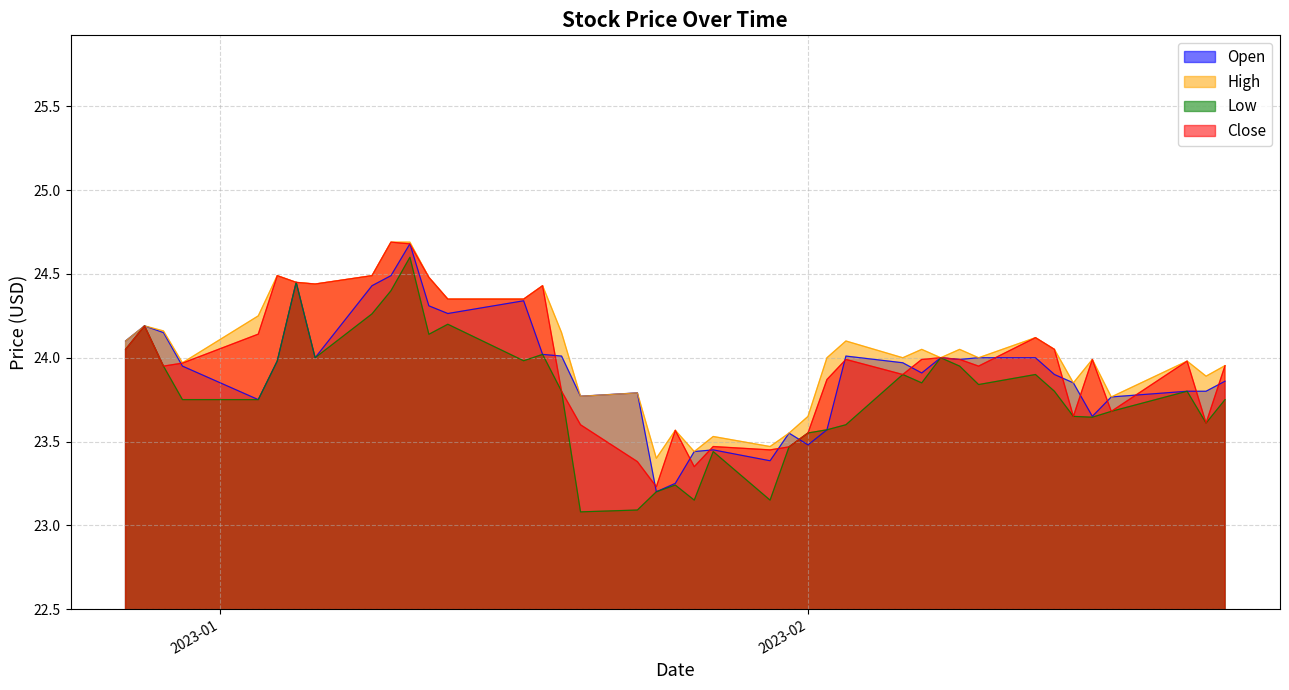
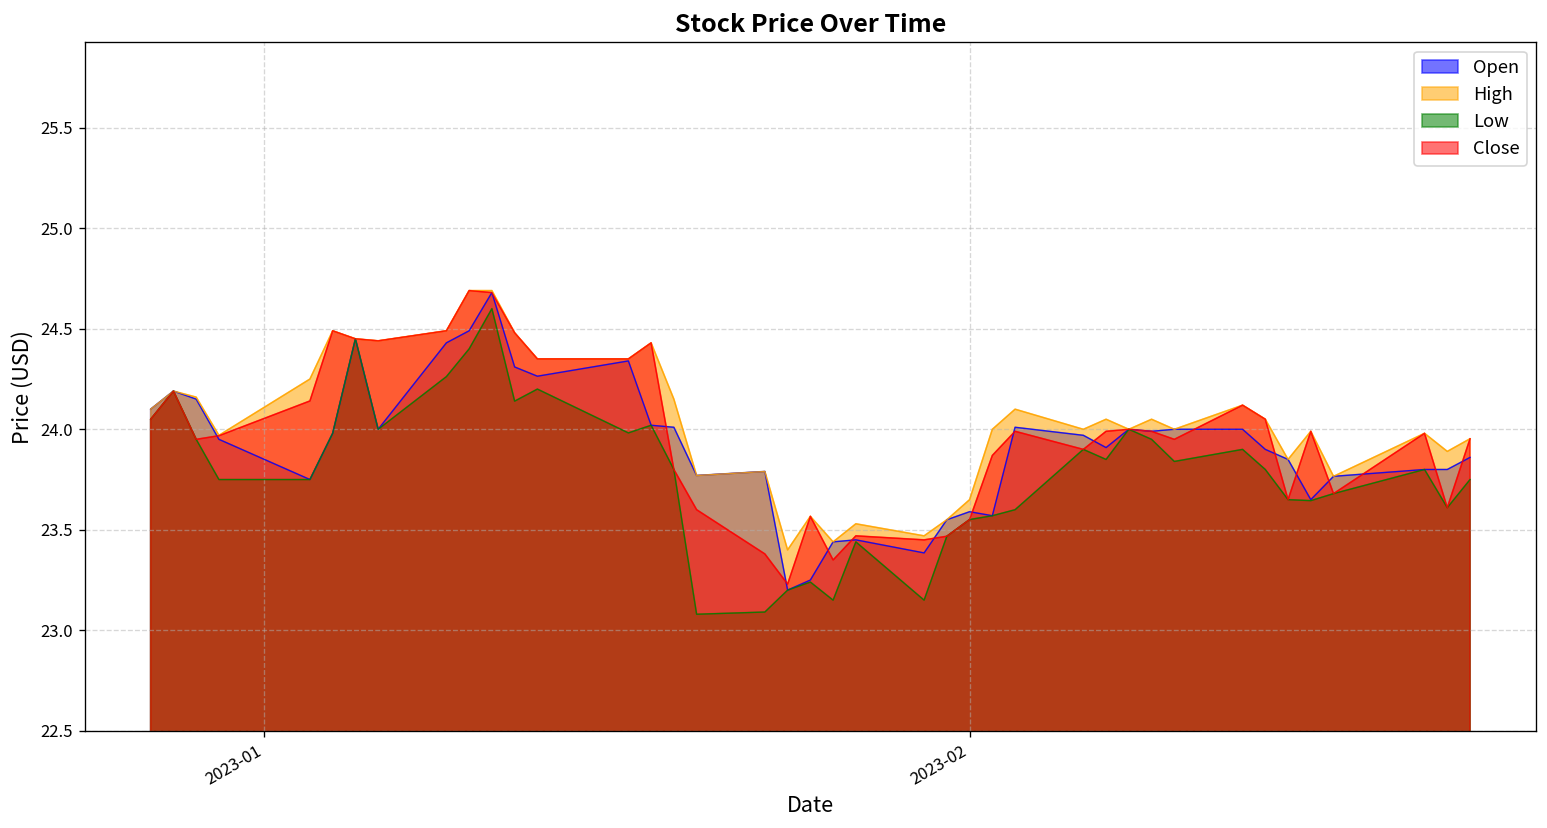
Open, 2023-02: 23.48 -> 23.59
